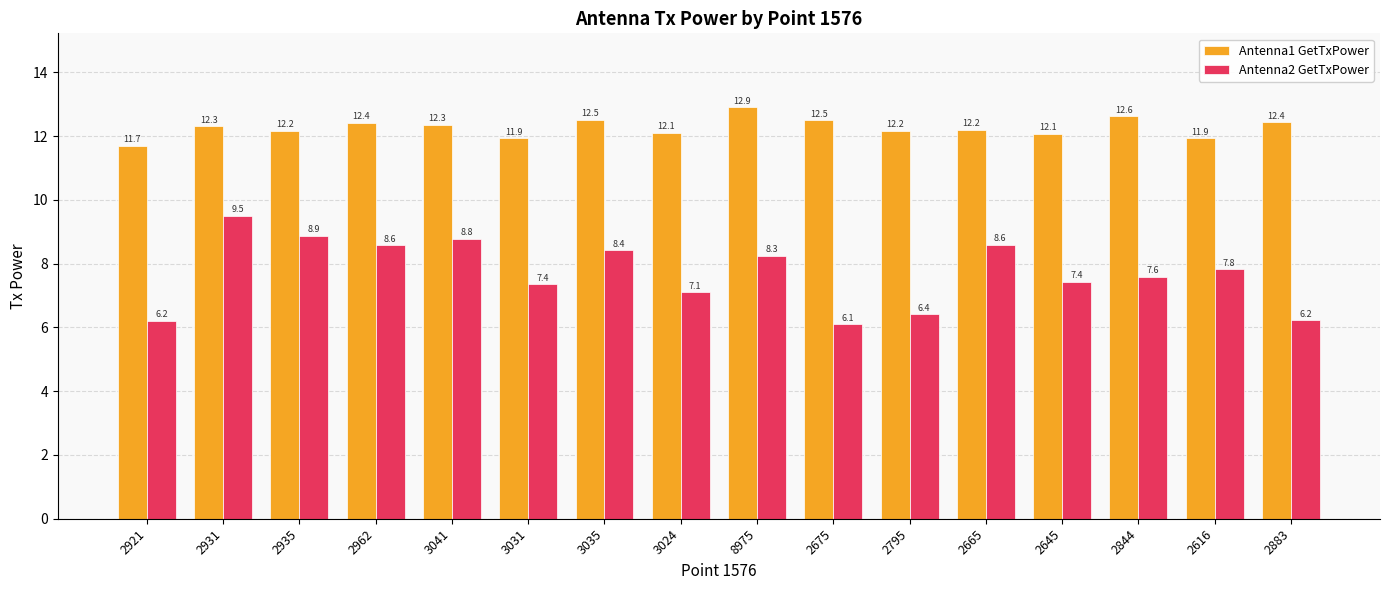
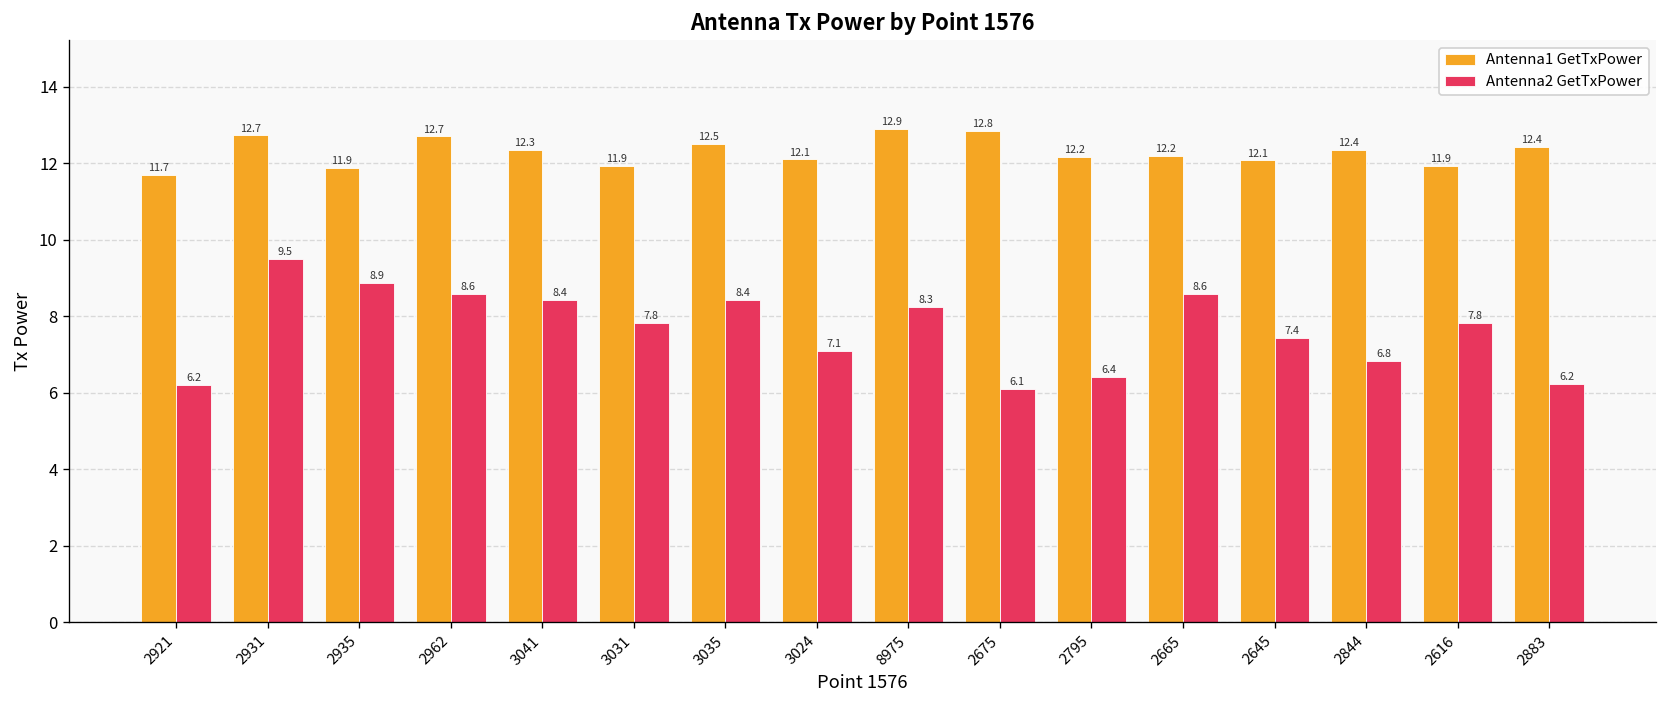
Antenna1 GetTxPower, 2931: 12.3 -> 12.7
Antenna1 GetTxPower, 2935: 12.2 -> 11.9
Antenna1 GetTxPower, 2962: 12.4 -> 12.7
Antenna2 GetTxPower, 3041: 8.8 -> 8.4
Antenna2 GetTxPower, 3031: 7.4 -> 7.8
Antenna1 GetTxPower, 2675: 12.5 -> 12.8
Antenna1 GetTxPower, 2844: 12.6 -> 12.4
Antenna2 GetTxPower, 2844: 7.6 -> 6.8
